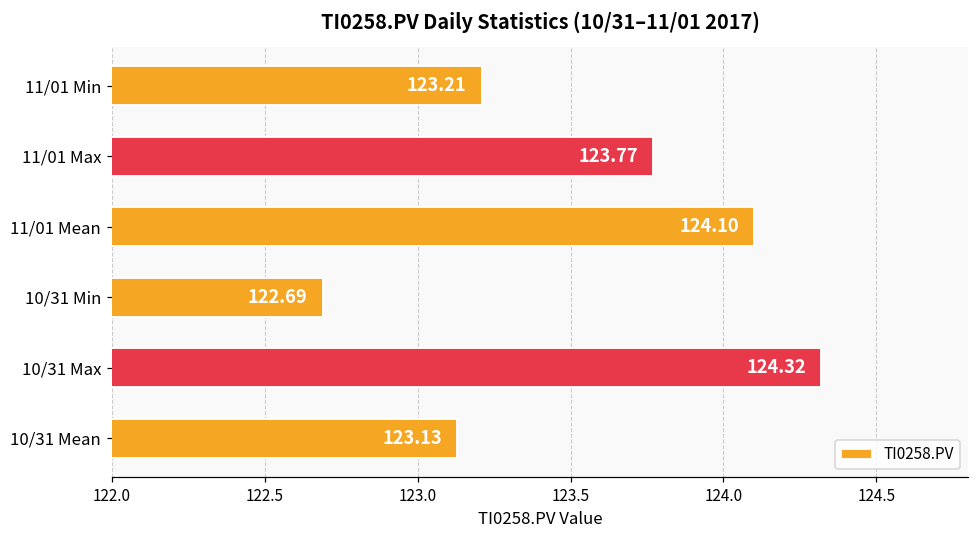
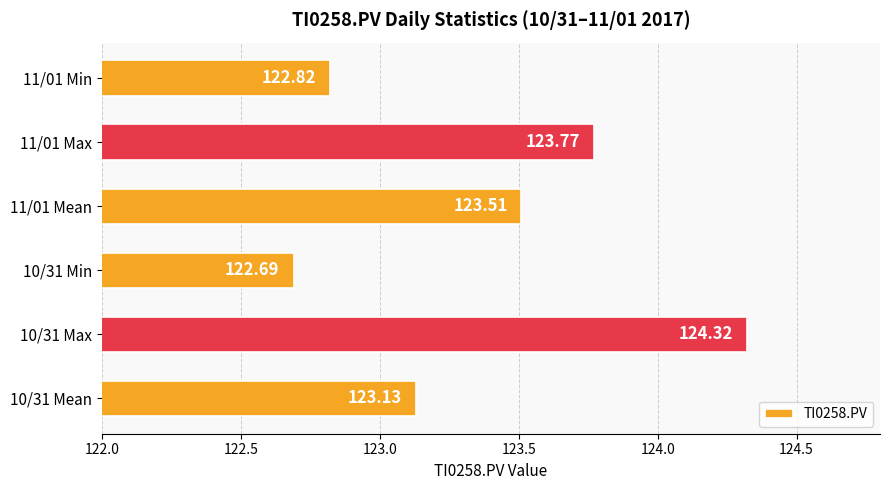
11/01 Min: 123.21 -> 122.82
11/01 Mean: 124.10 -> 123.51
